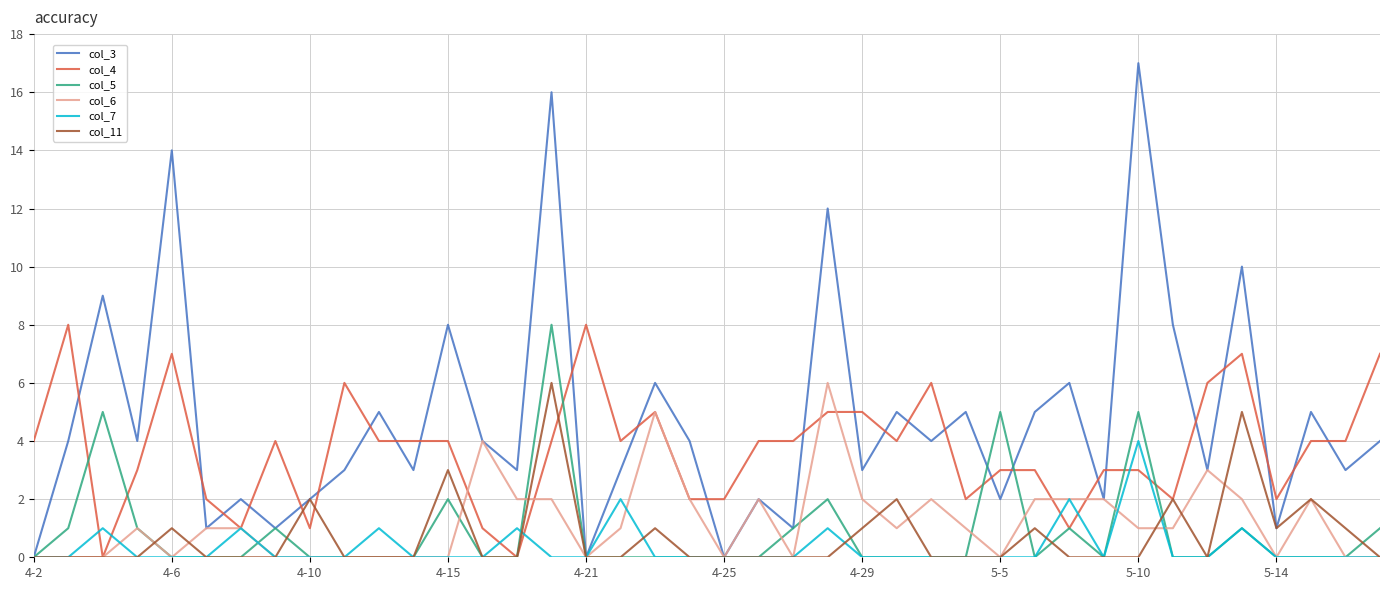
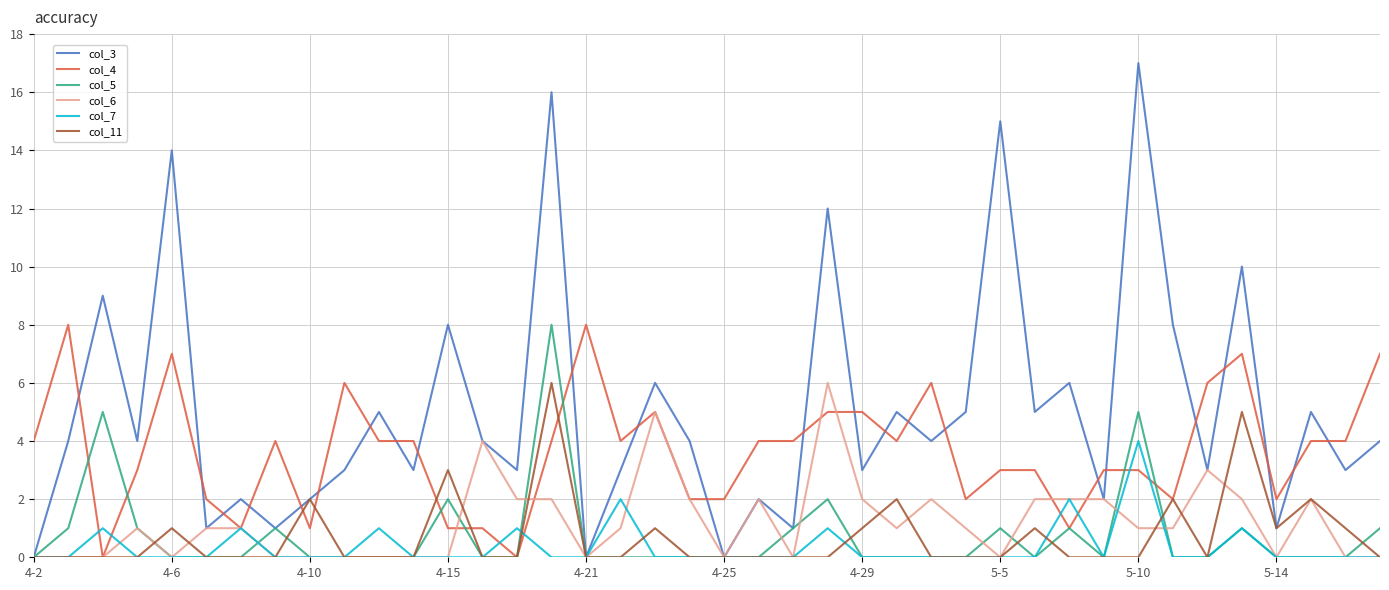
col_4, 4-15: 4 -> 1
col_3, 5-5: 2 -> 15
col_5, 5-5: 5 -> 1
